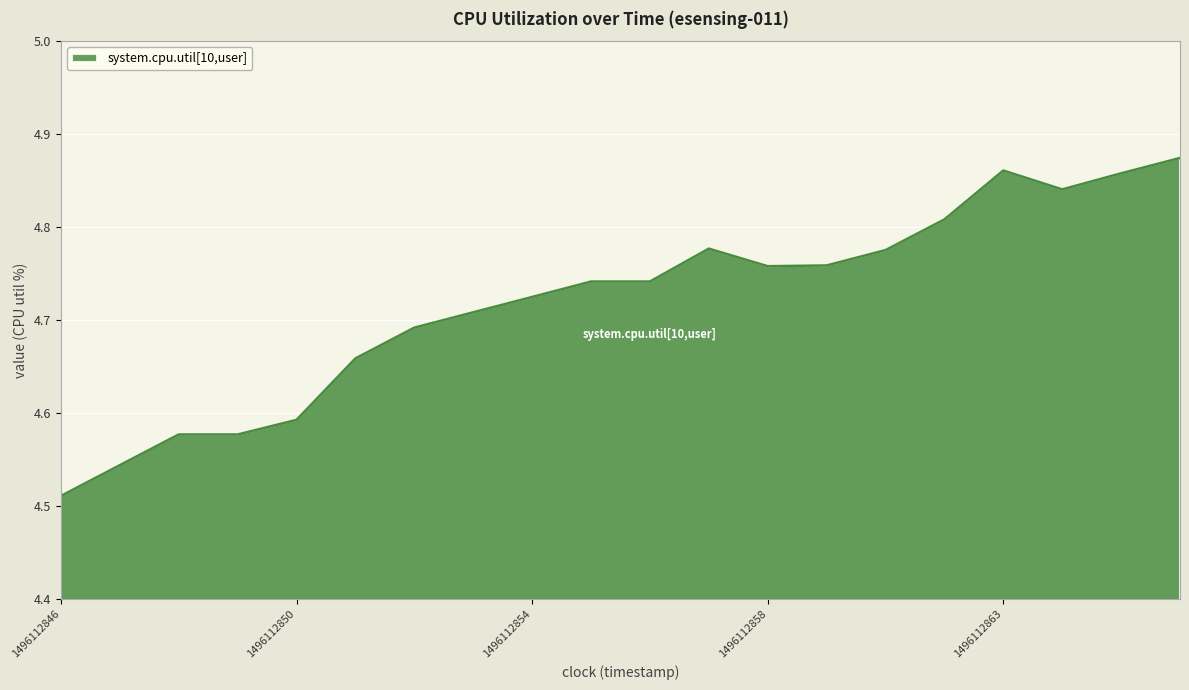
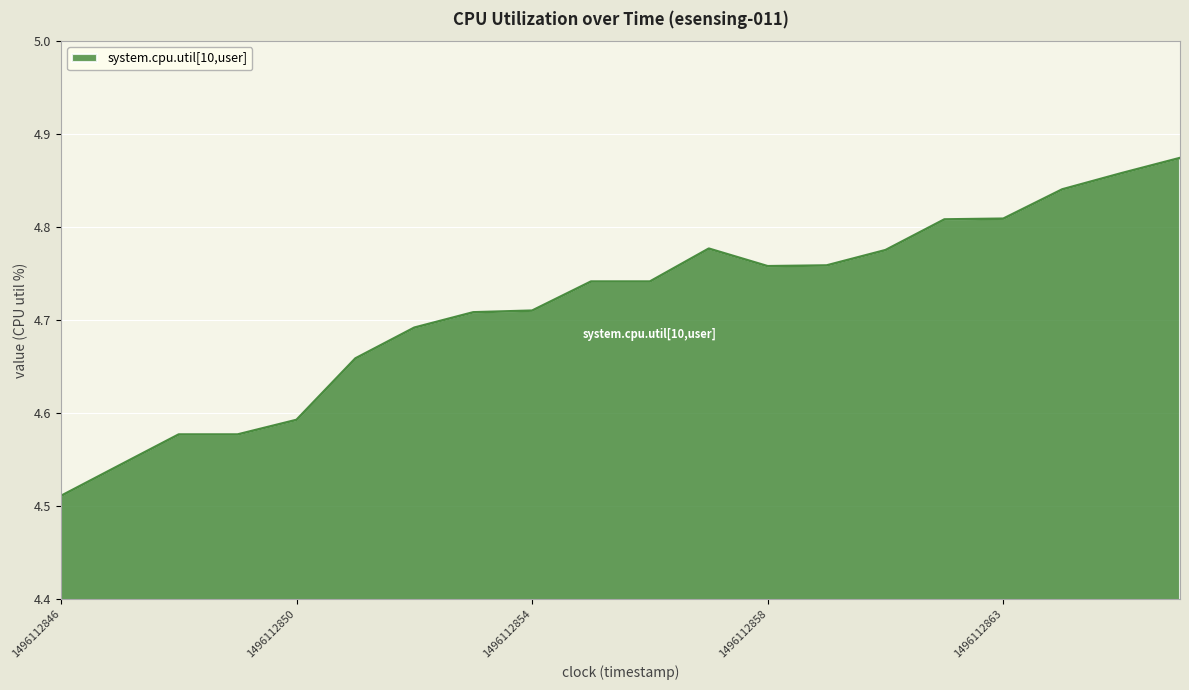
1496112854: 4.72 -> 4.71
1496112863: 4.86 -> 4.81
